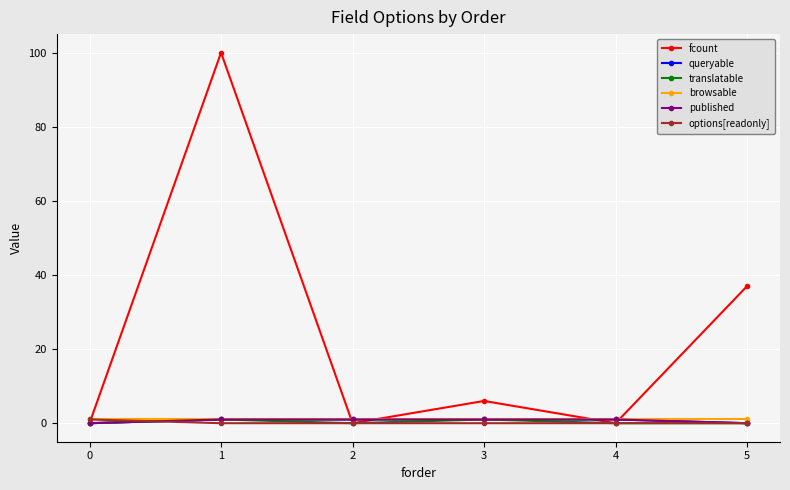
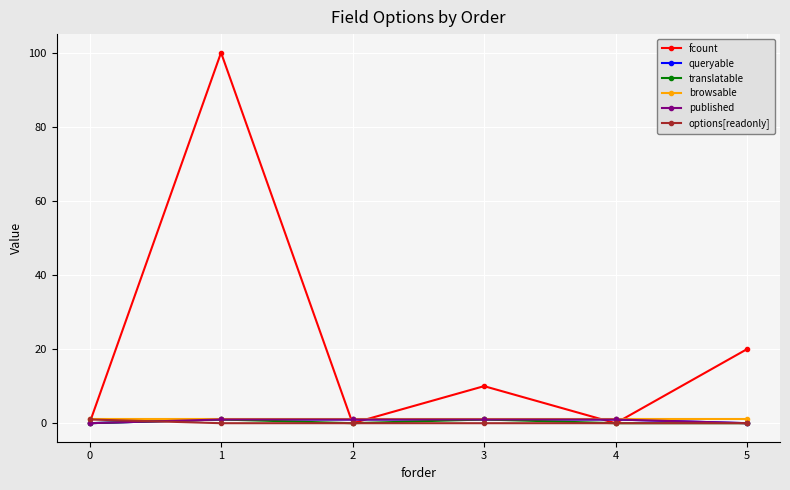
fcount, 3: 6 -> 10
fcount, 5: 37 -> 20
